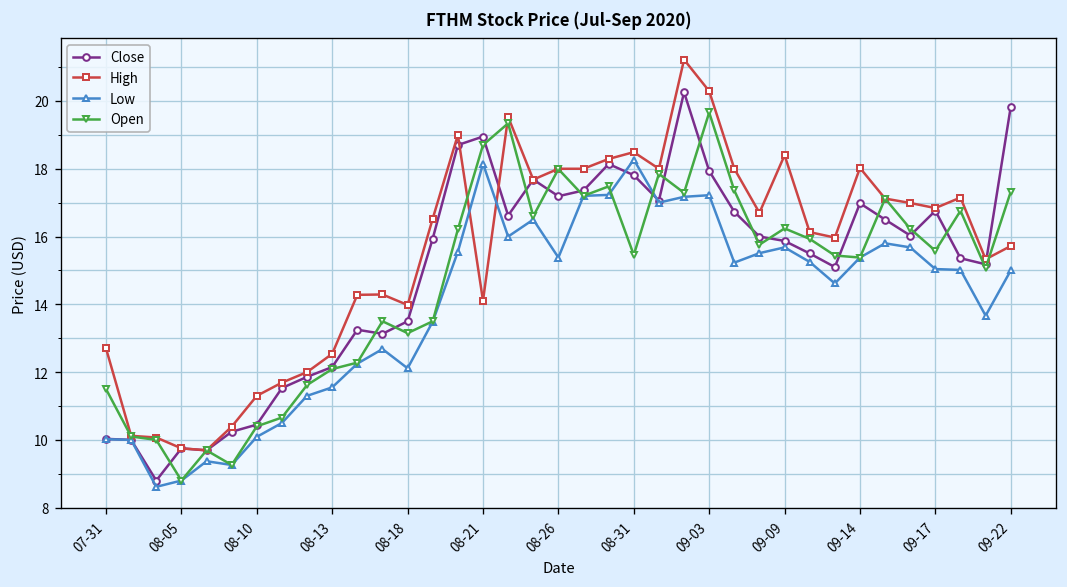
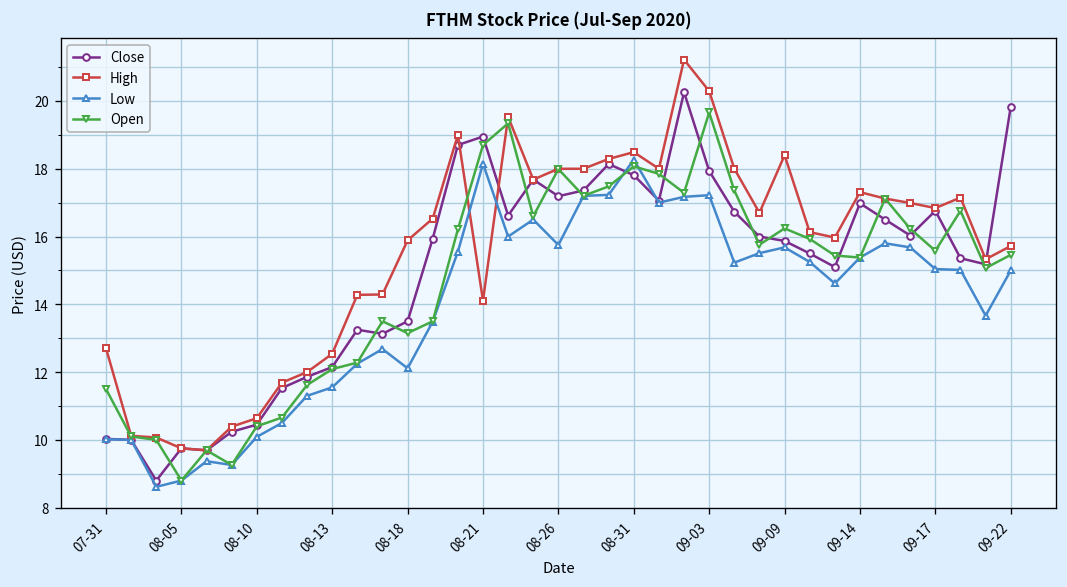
High, 08-10: 11.3 -> 10.6
High, 08-18: 14.0 -> 15.9
Low, 08-26: 15.4 -> 15.8
Open, 08-31: 15.5 -> 18.1
High, 09-14: 18.0 -> 17.3
Open, 09-22: 17.3 -> 15.5
